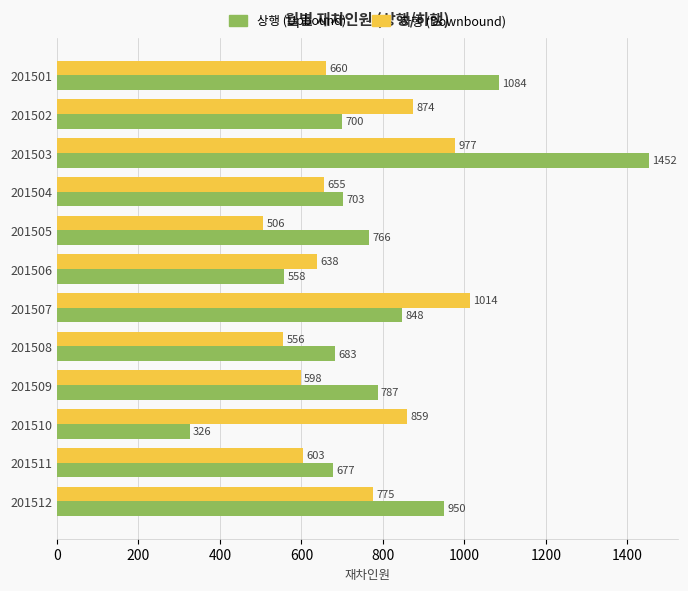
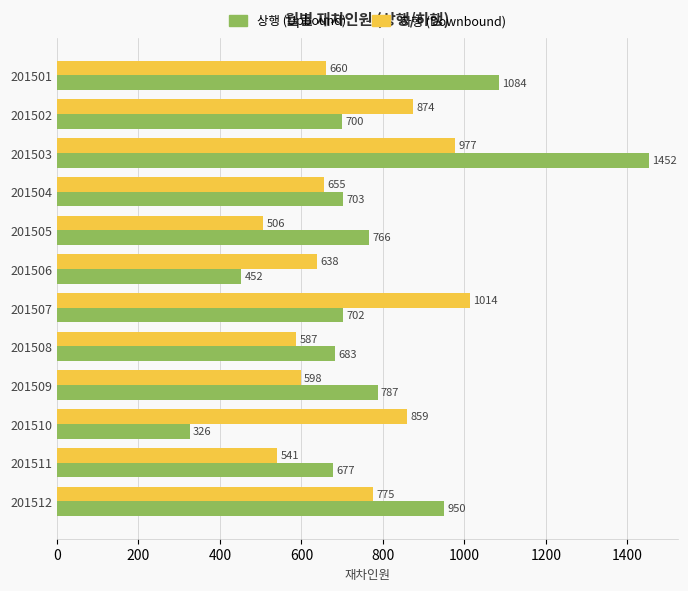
상행 (Upbound), 201506: 558 -> 452
상행 (Upbound), 201507: 848 -> 702
하행 (Downbound), 201508: 556 -> 587
하행 (Downbound), 201511: 603 -> 541
